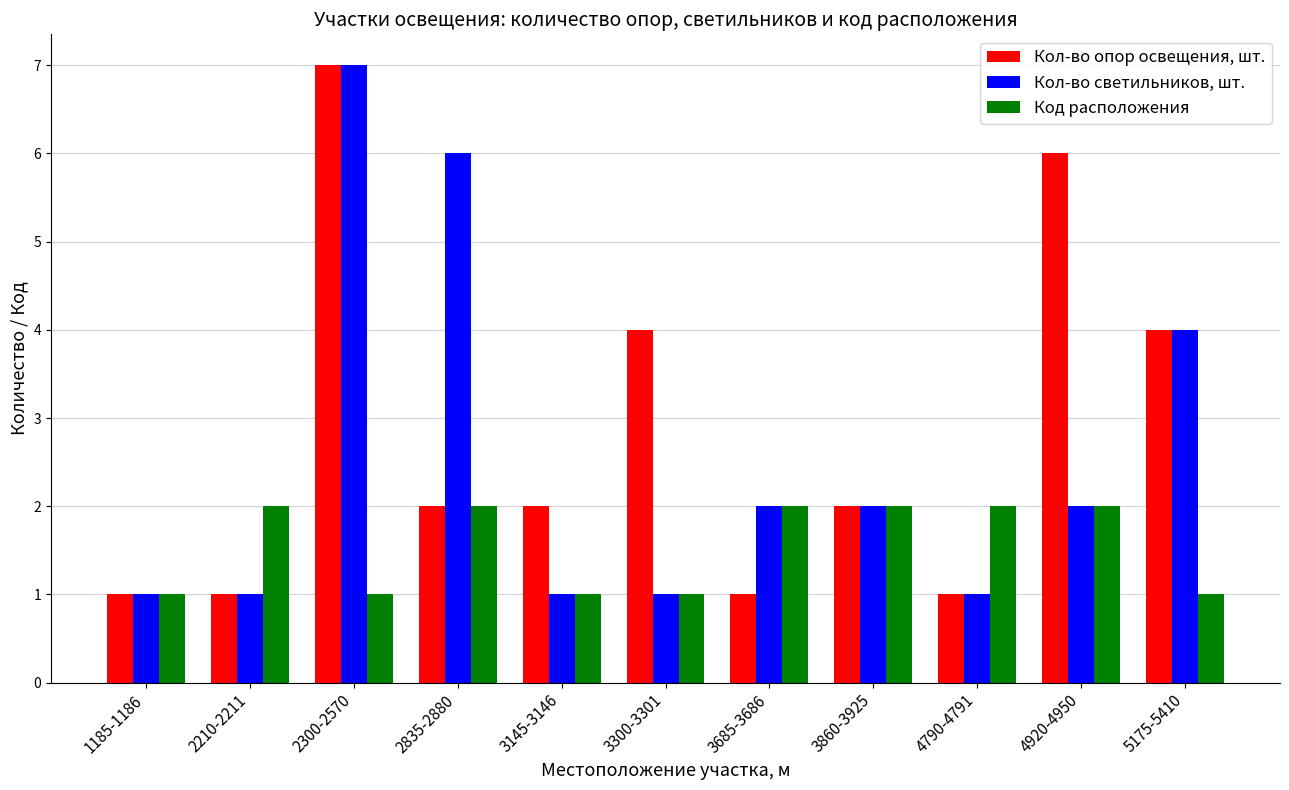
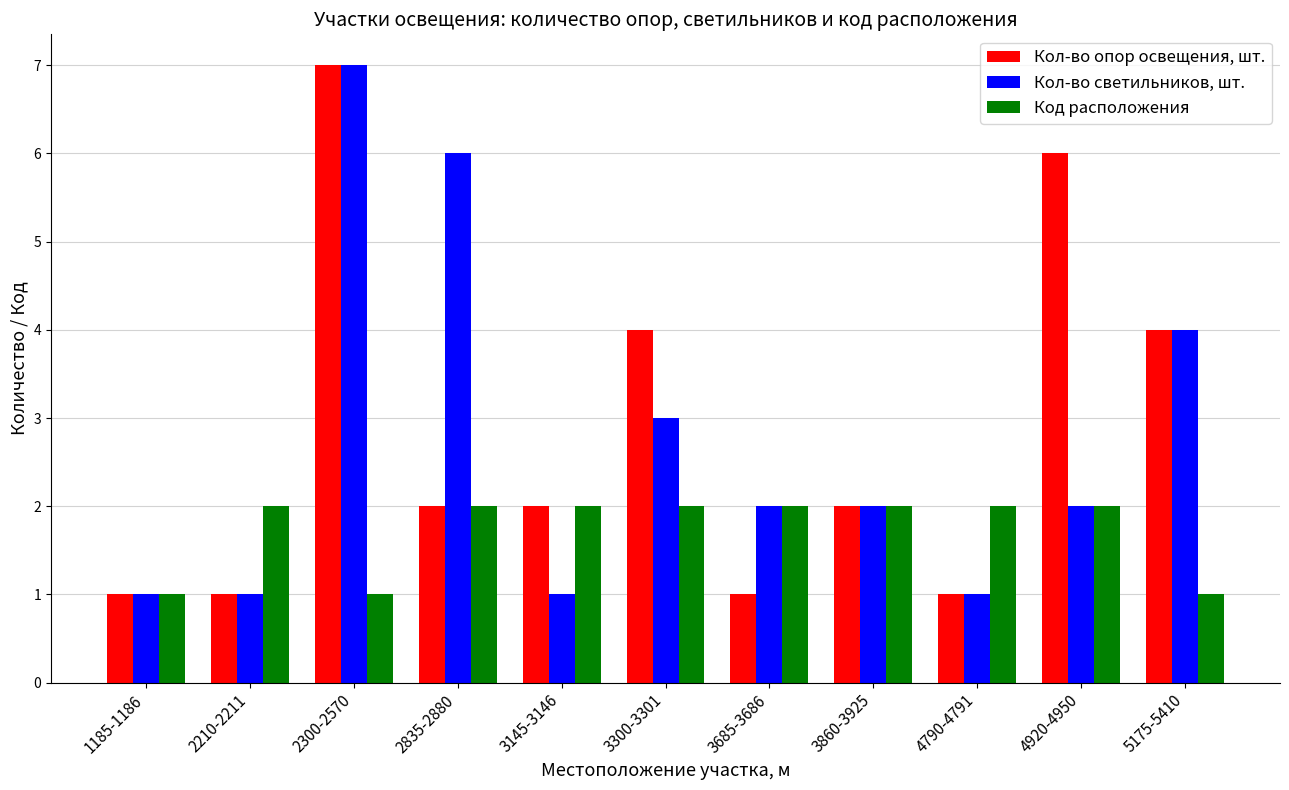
Код расположения, 3145-3146: 1 -> 2
Кол-во светильников, шт., 3300-3301: 1 -> 3
Код расположения, 3300-3301: 1 -> 2
